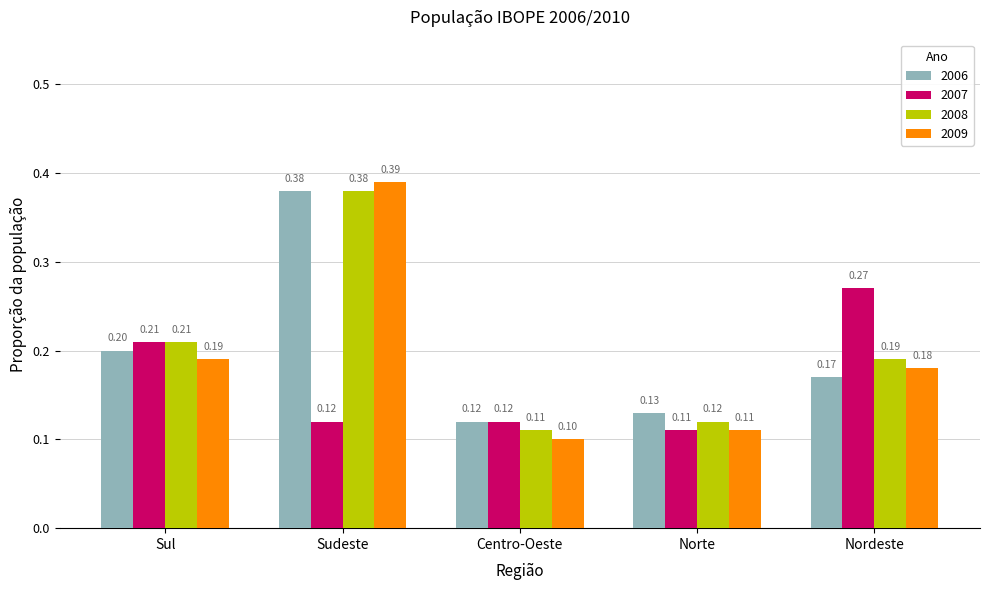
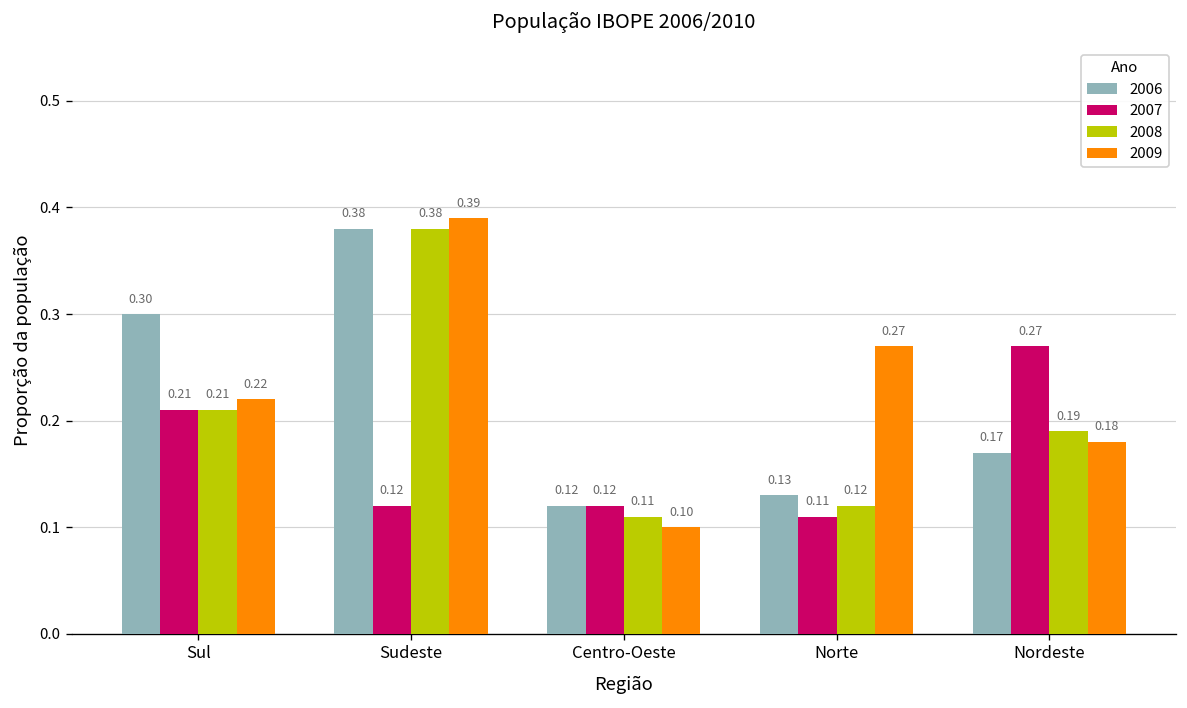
2006, Sul: 0.20 -> 0.30
2009, Sul: 0.19 -> 0.22
2009, Norte: 0.11 -> 0.27
